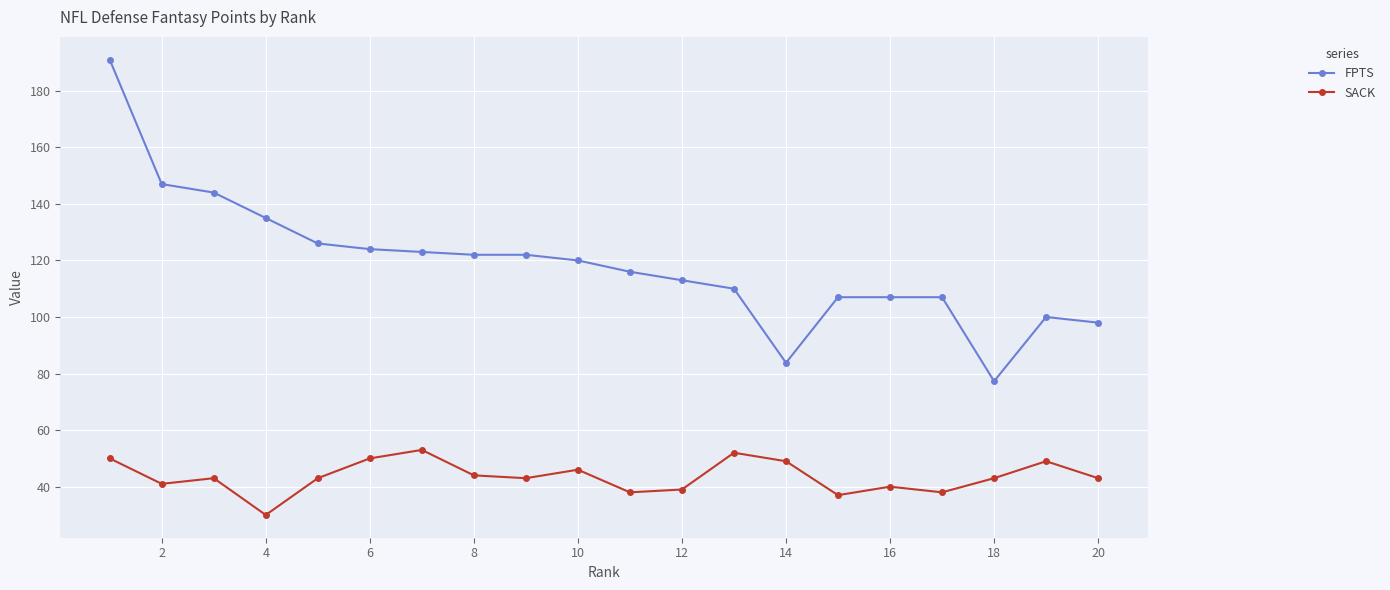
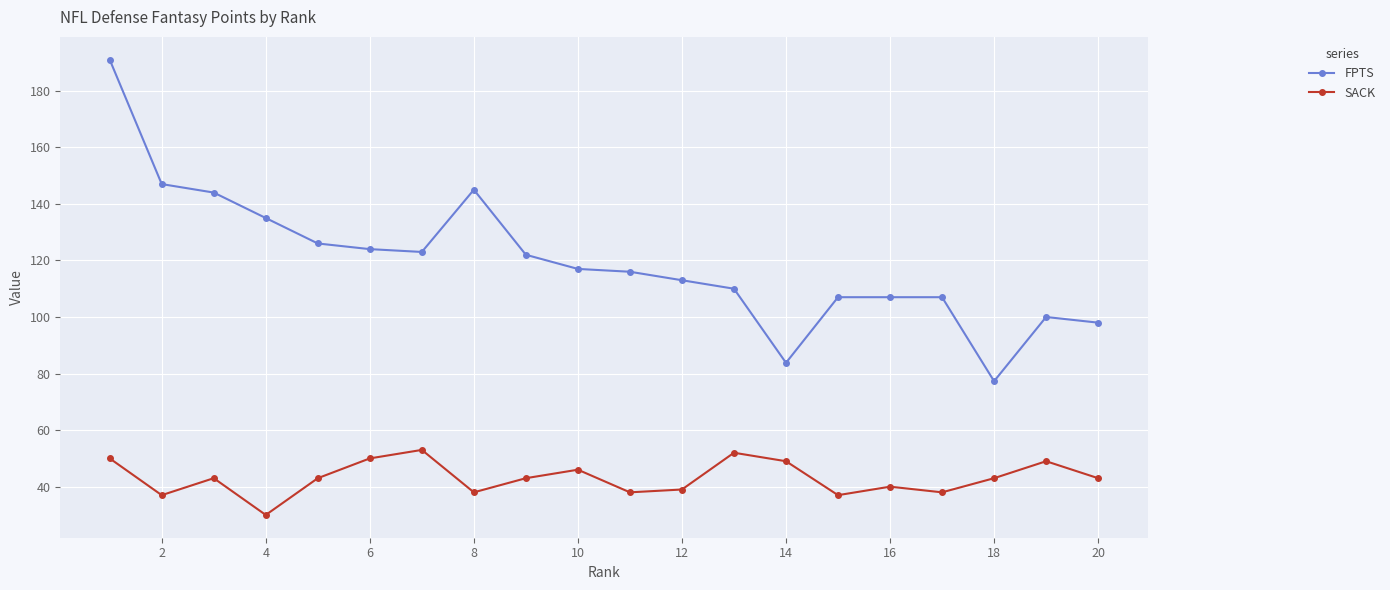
SACK, 2: 41 -> 37
FPTS, 8: 122 -> 145
SACK, 8: 44 -> 38
FPTS, 10: 120 -> 117
